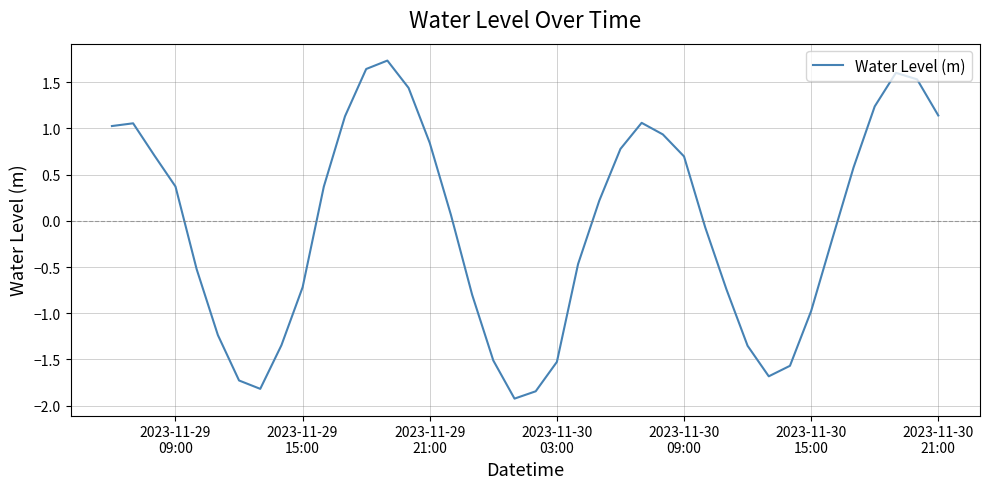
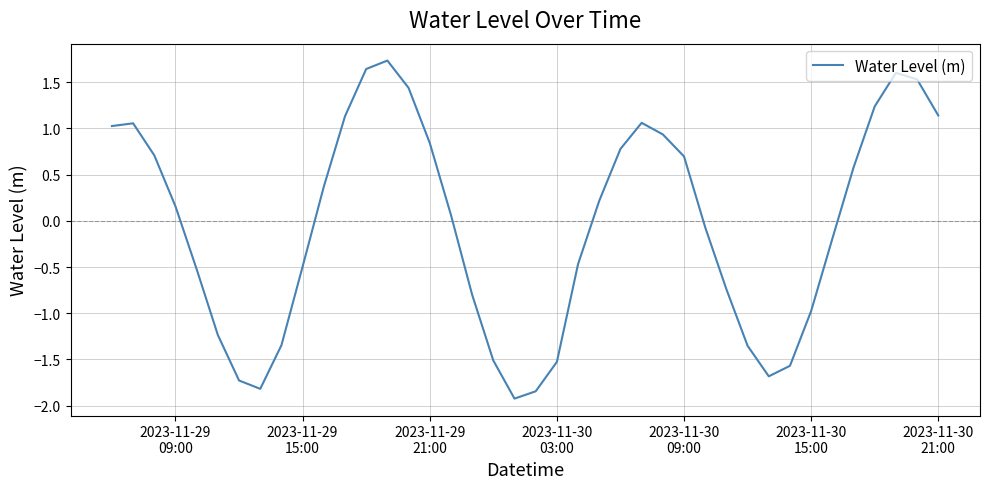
2023-11-29 09:00: 0.4 -> 0.2
2023-11-29 15:00: -0.7 -> -0.5
